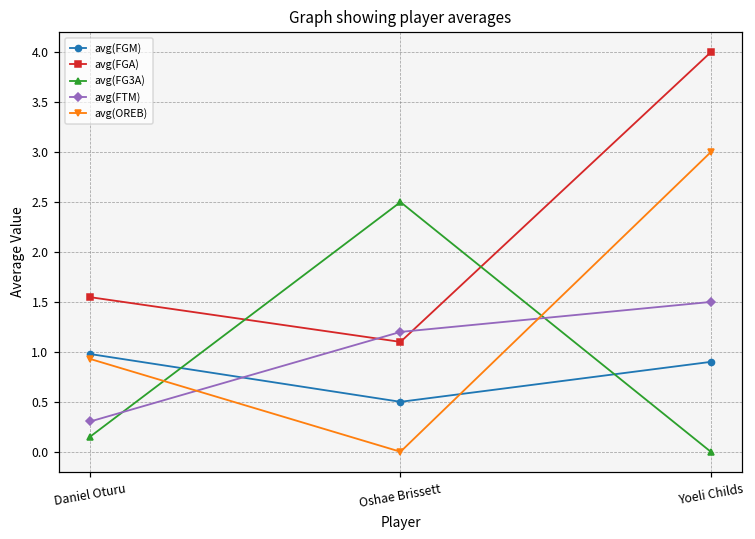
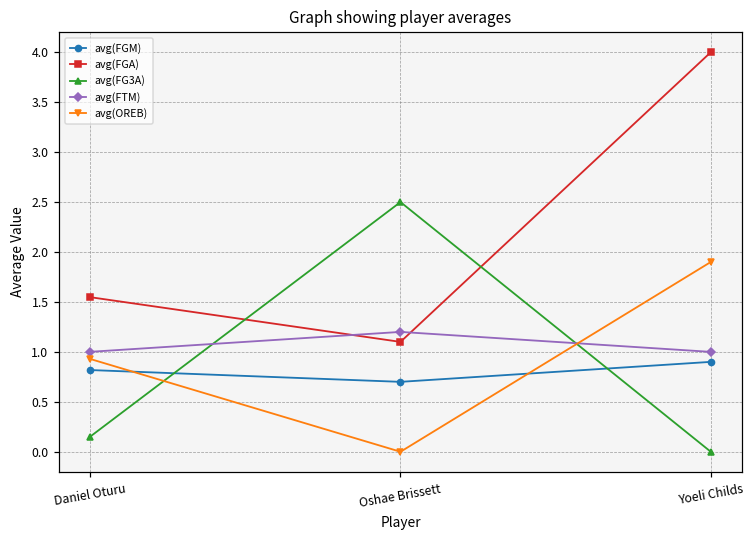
avg(FGM), Daniel Oturu: 1.0 -> 0.8
avg(FTM), Daniel Oturu: 0.3 -> 1.0
avg(FGM), Oshae Brissett: 0.5 -> 0.7
avg(FTM), Yoeli Childs: 1.5 -> 1.0
avg(OREB), Yoeli Childs: 3.0 -> 1.9
